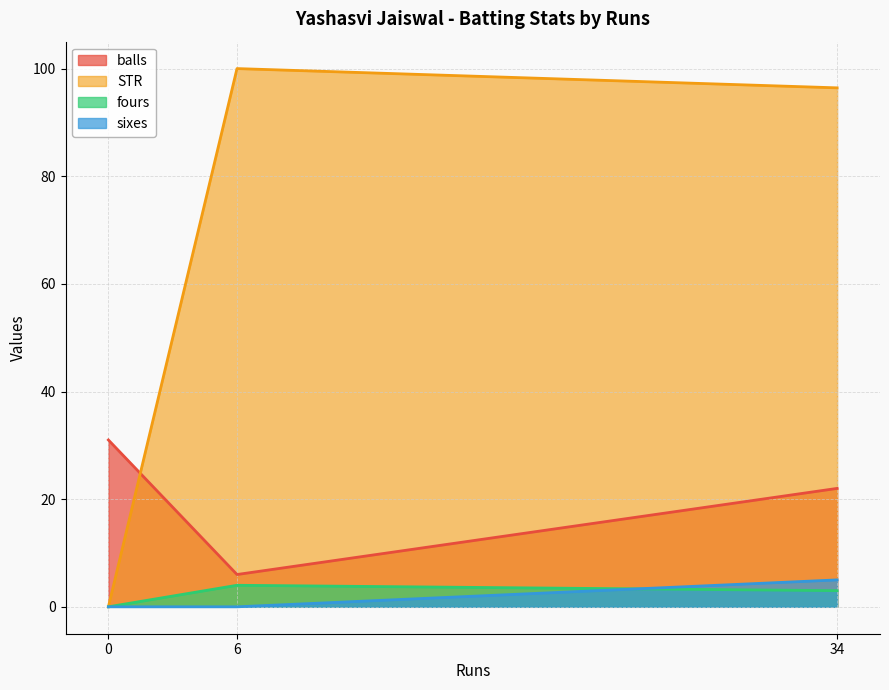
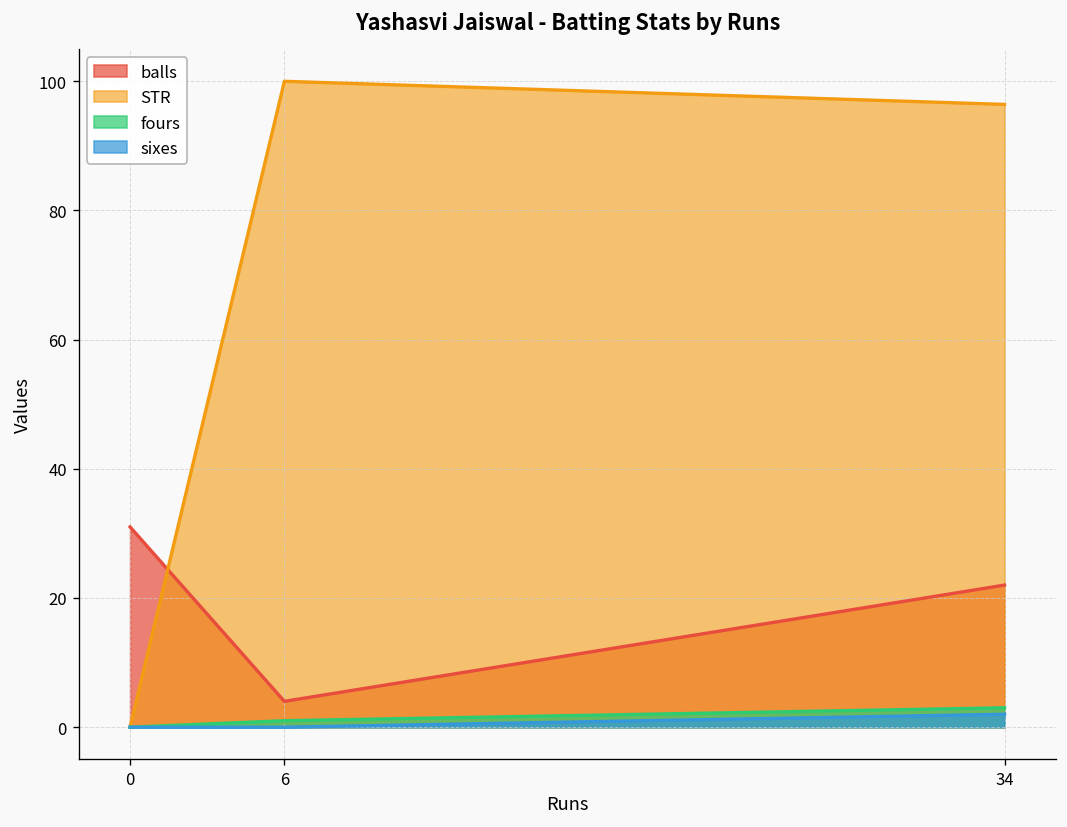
balls, 6: 6 -> 4
fours, 6: 4 -> 1
sixes, 34: 5 -> 2
